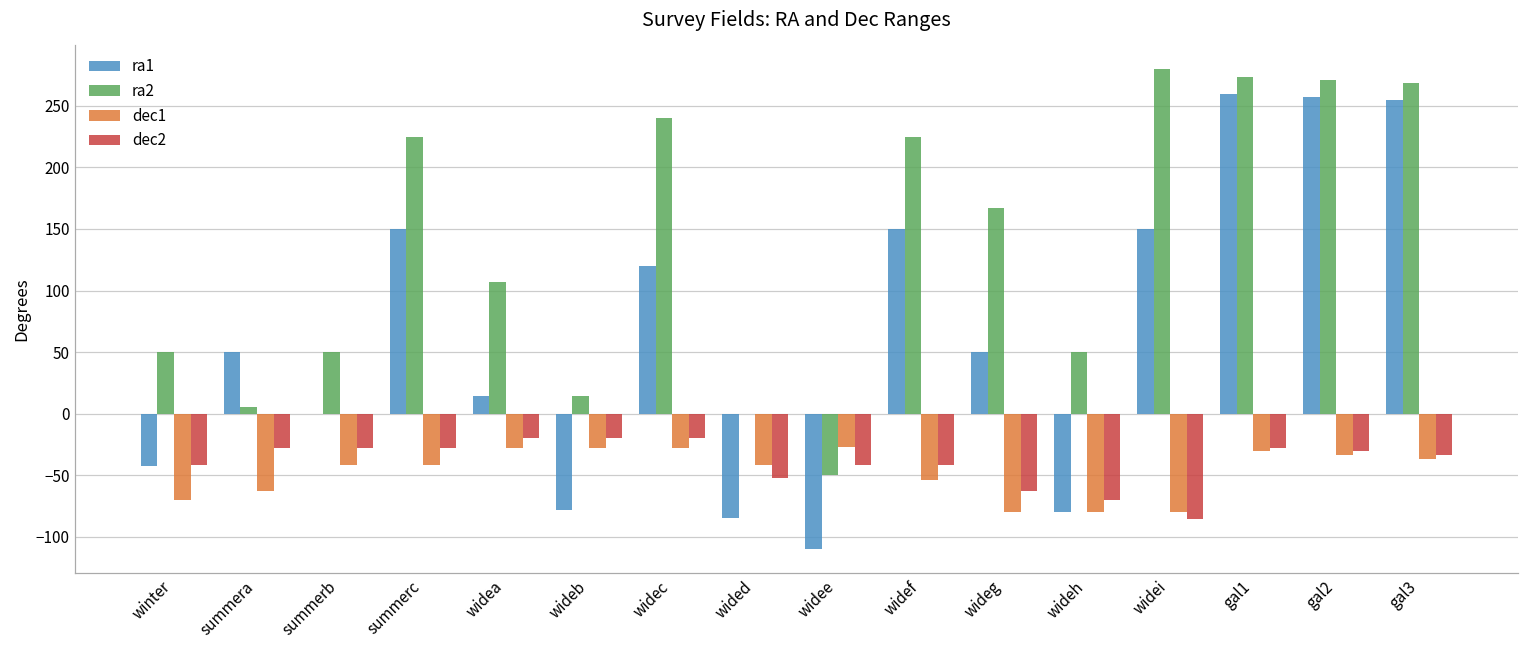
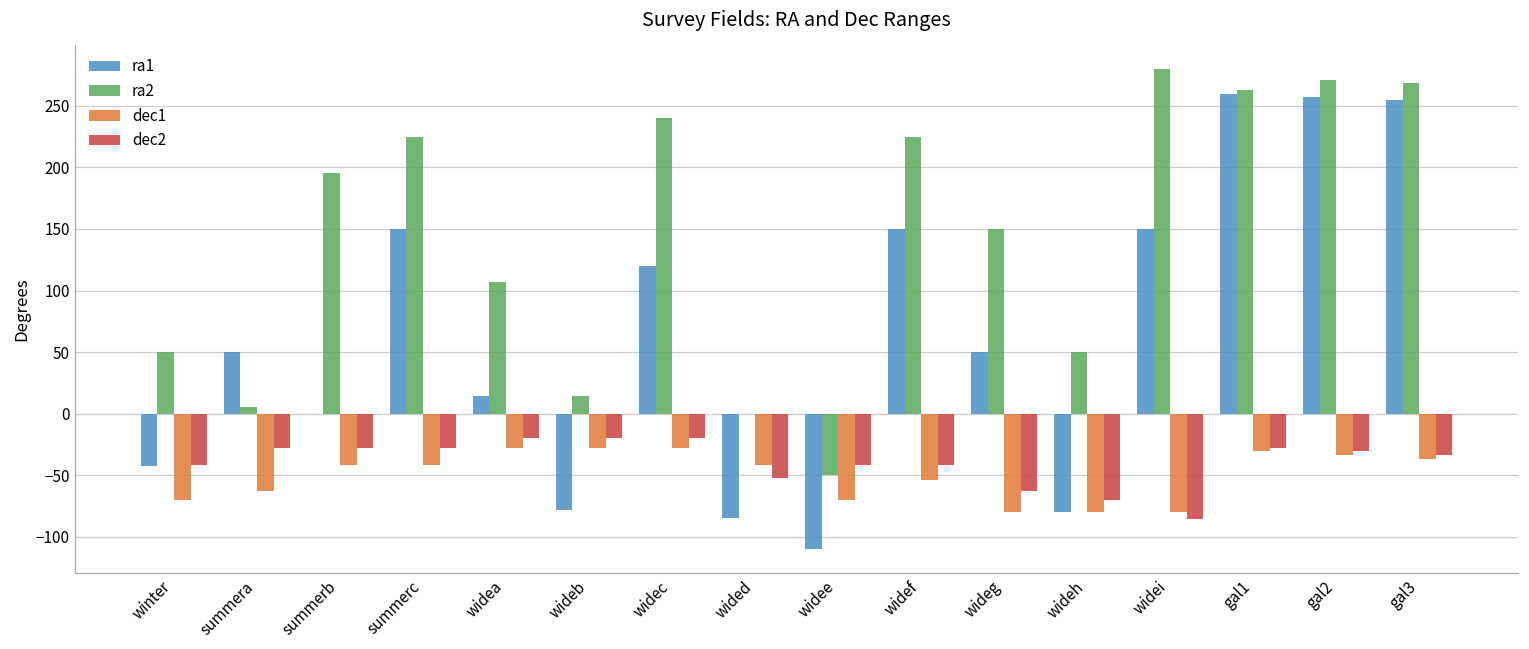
ra2, summerb: 50 -> 195
dec1, widee: -27 -> -70
ra2, wideg: 167 -> 150
ra2, gal1: 273 -> 263
